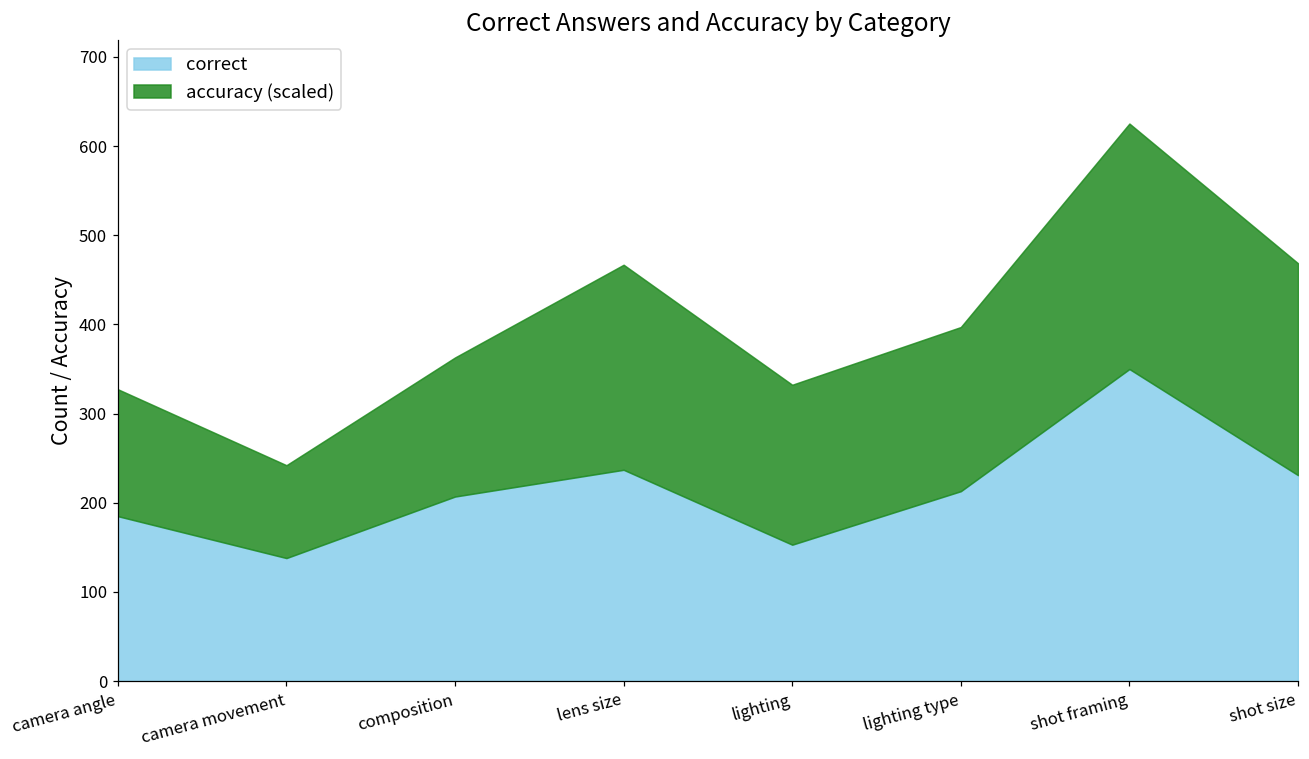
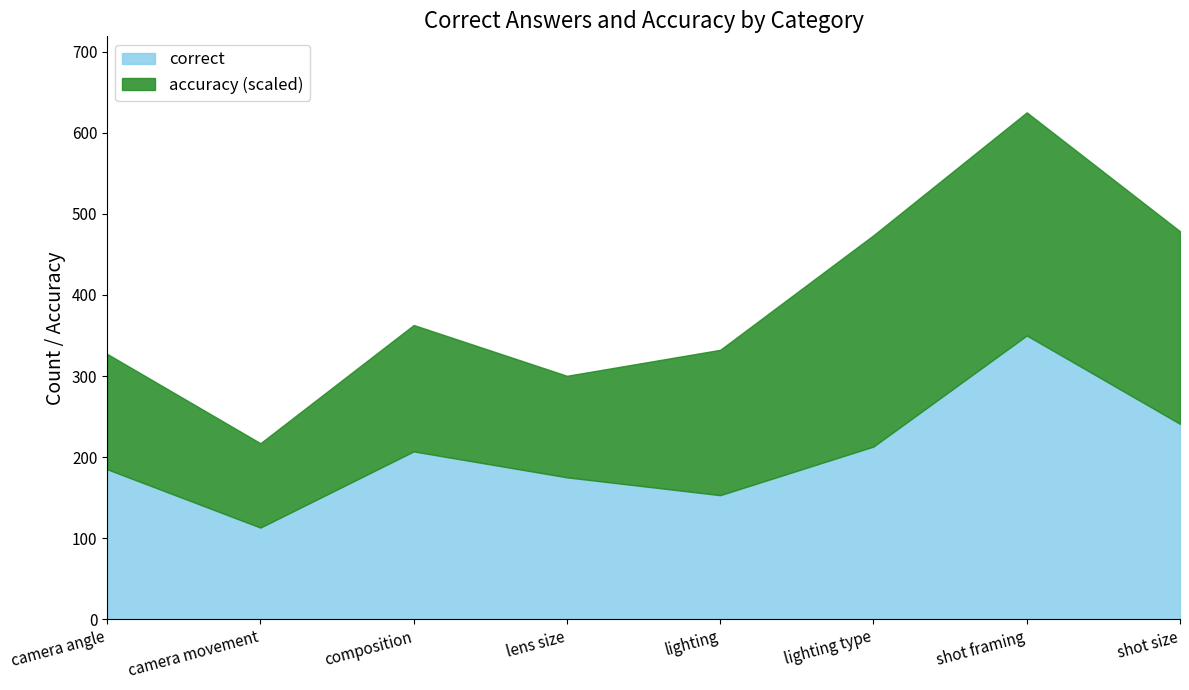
correct, camera movement: 140 -> 110
correct, lens size: 240 -> 180
accuracy (scaled), lens size: 230 -> 130
accuracy (scaled), lighting type: 180 -> 260
correct, shot size: 230 -> 240
